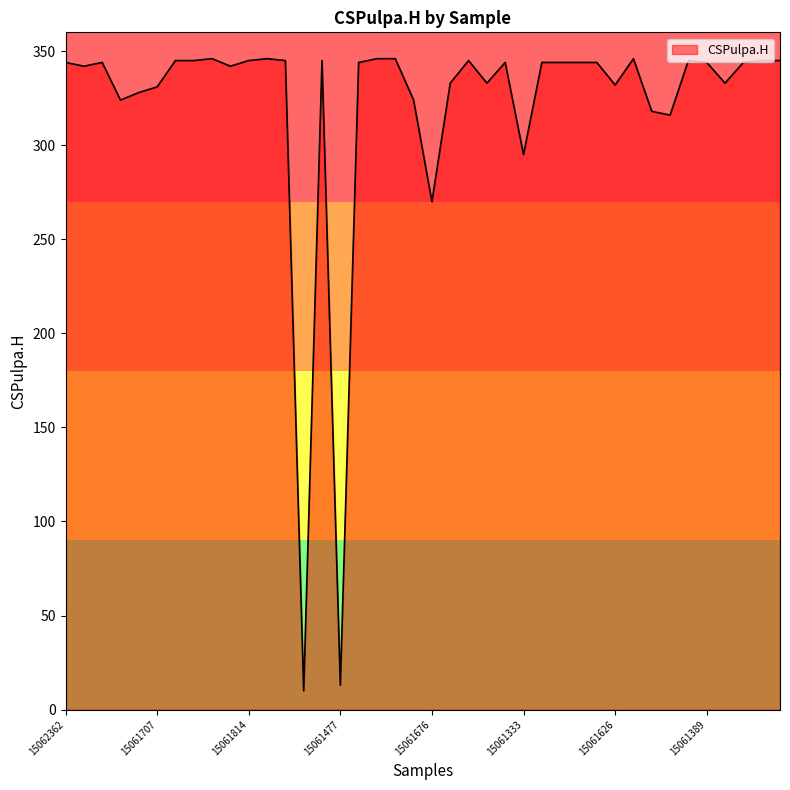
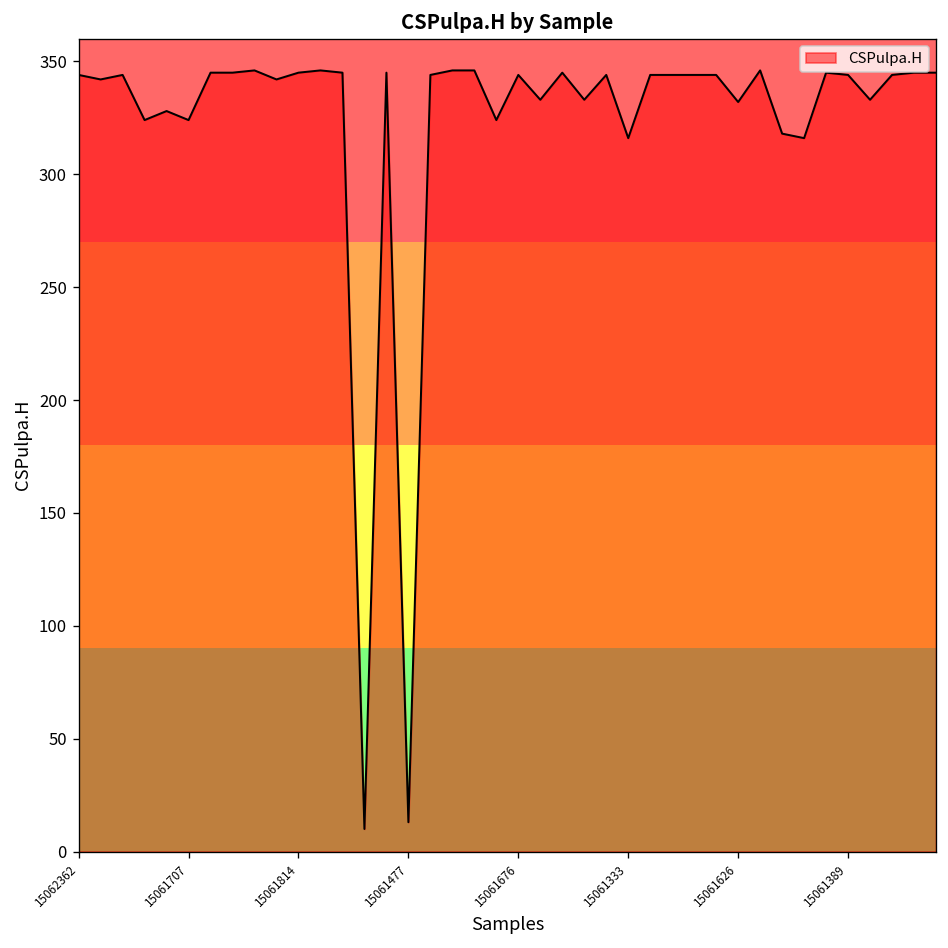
15061707: 331 -> 324
15061676: 270 -> 344
15061333: 295 -> 316
